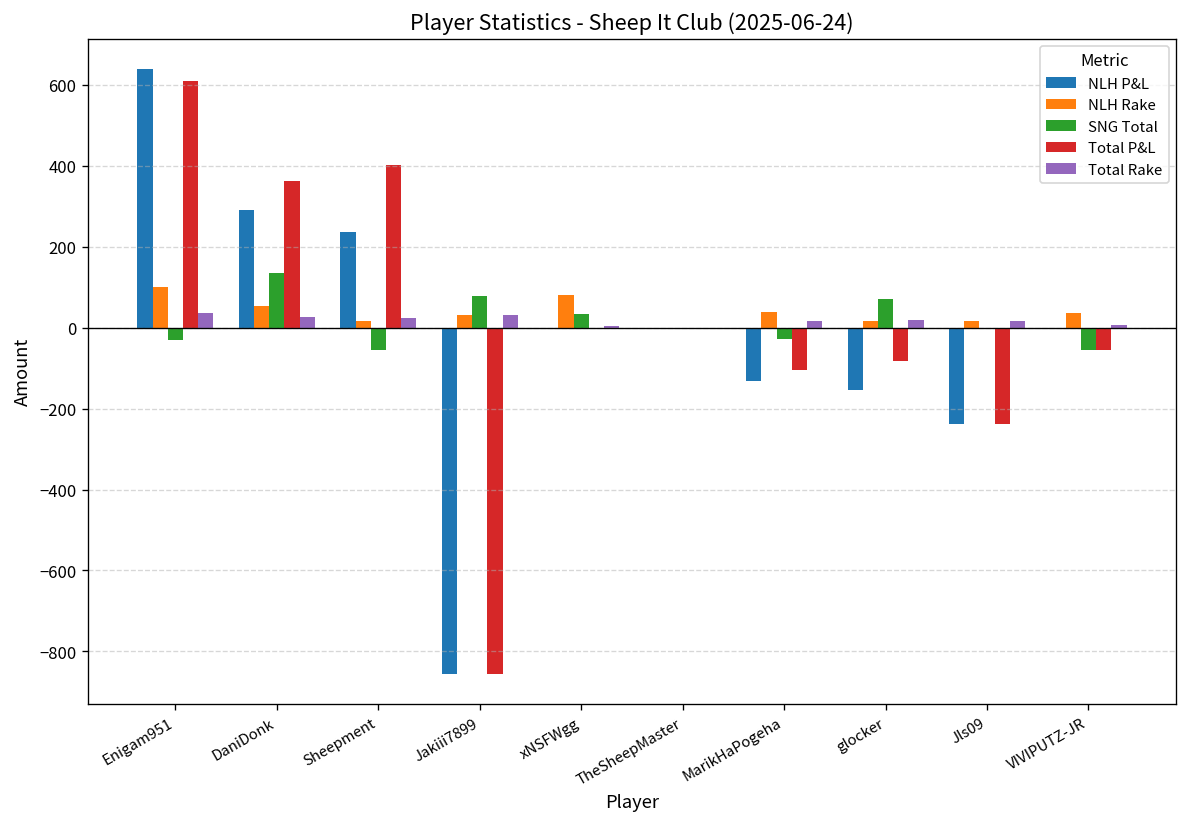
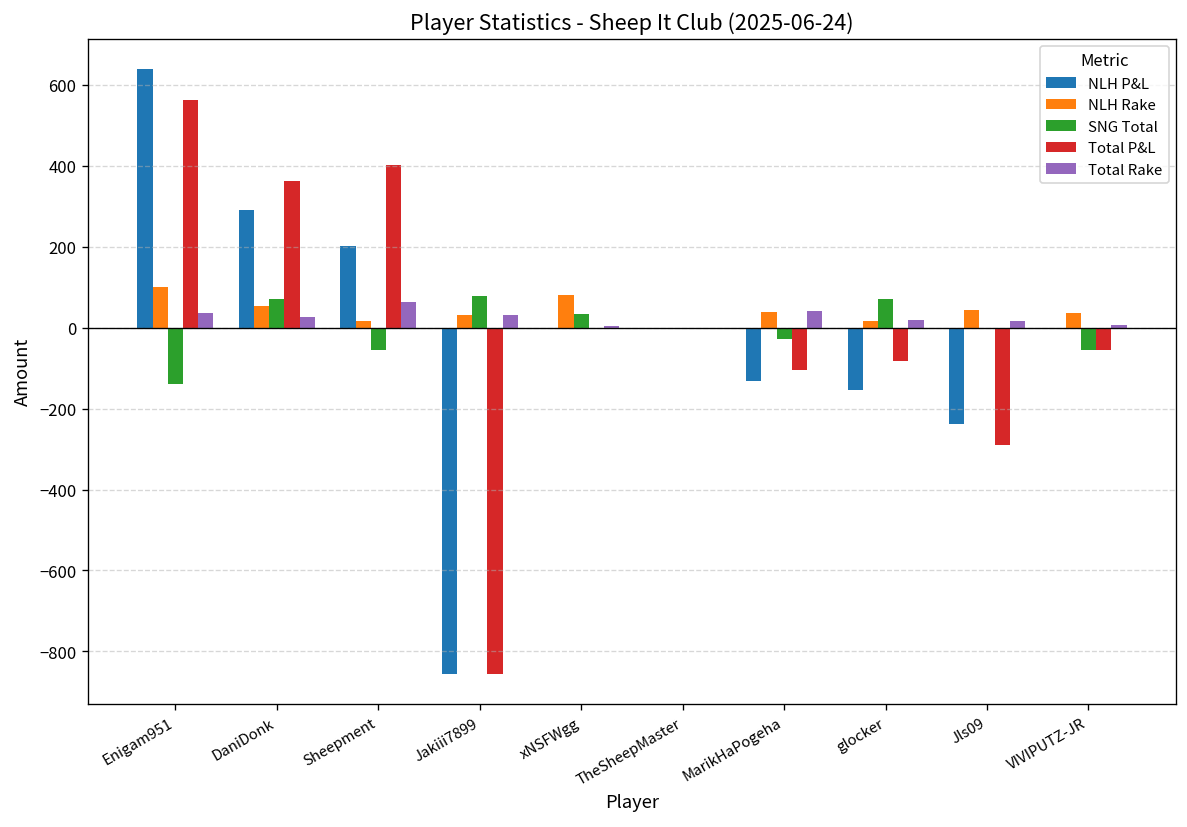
SNG Total, Enigam951: -30 -> -140
Total P&L, Enigam951: 610 -> 560
SNG Total, DaniDonk: 130 -> 70
NLH P&L, Sheepment: 240 -> 200
Total Rake, Sheepment: 20 -> 60
Total Rake, MarikHaPogeha: 20 -> 40
NLH Rake, Jls09: 20 -> 40
Total P&L, Jls09: -240 -> -290
